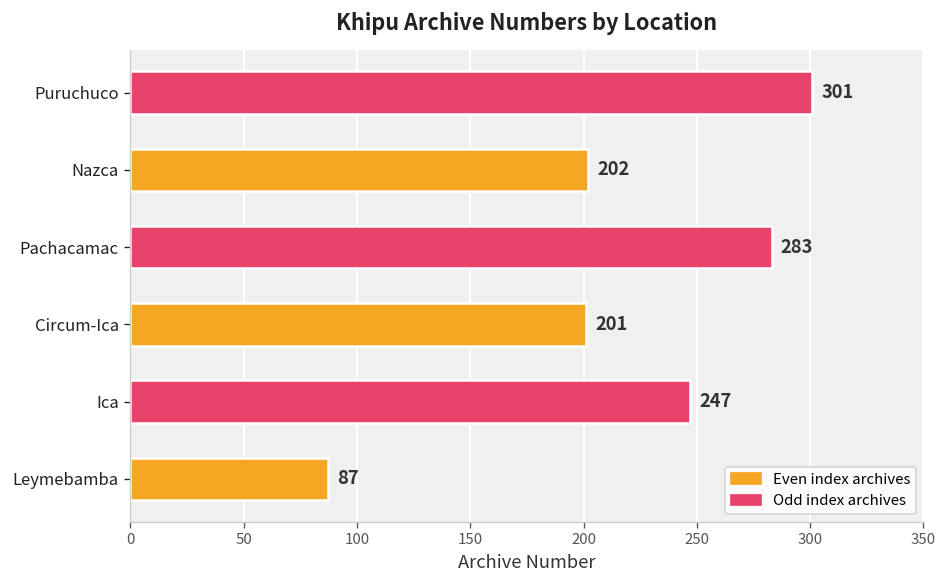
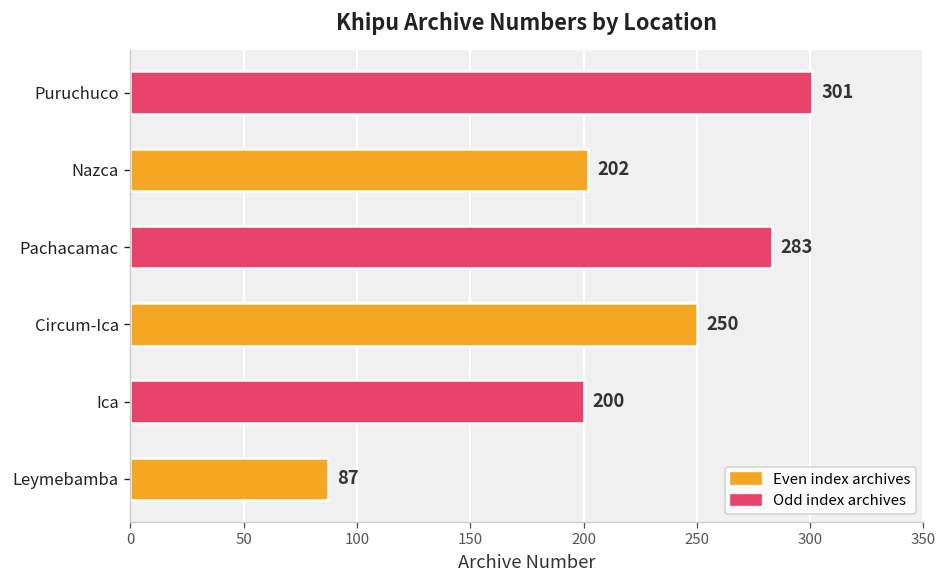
Circum-Ica: 201 -> 250
Ica: 247 -> 200
